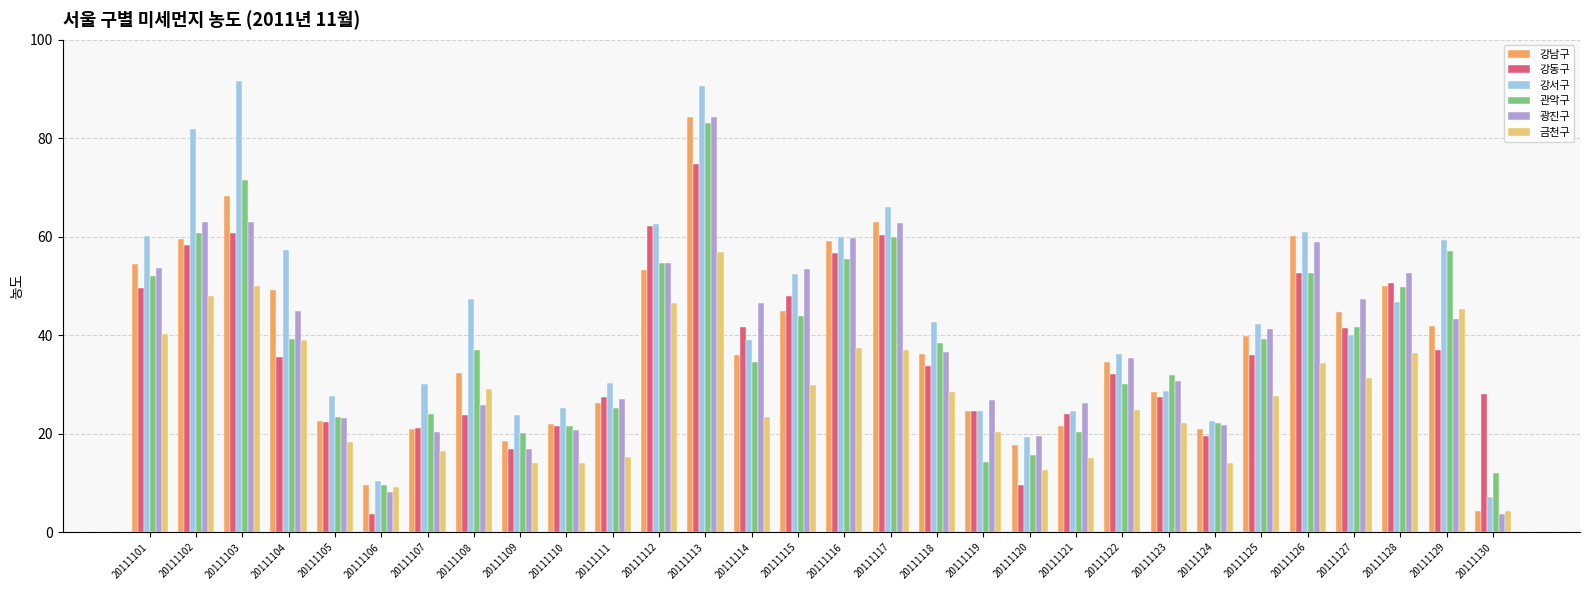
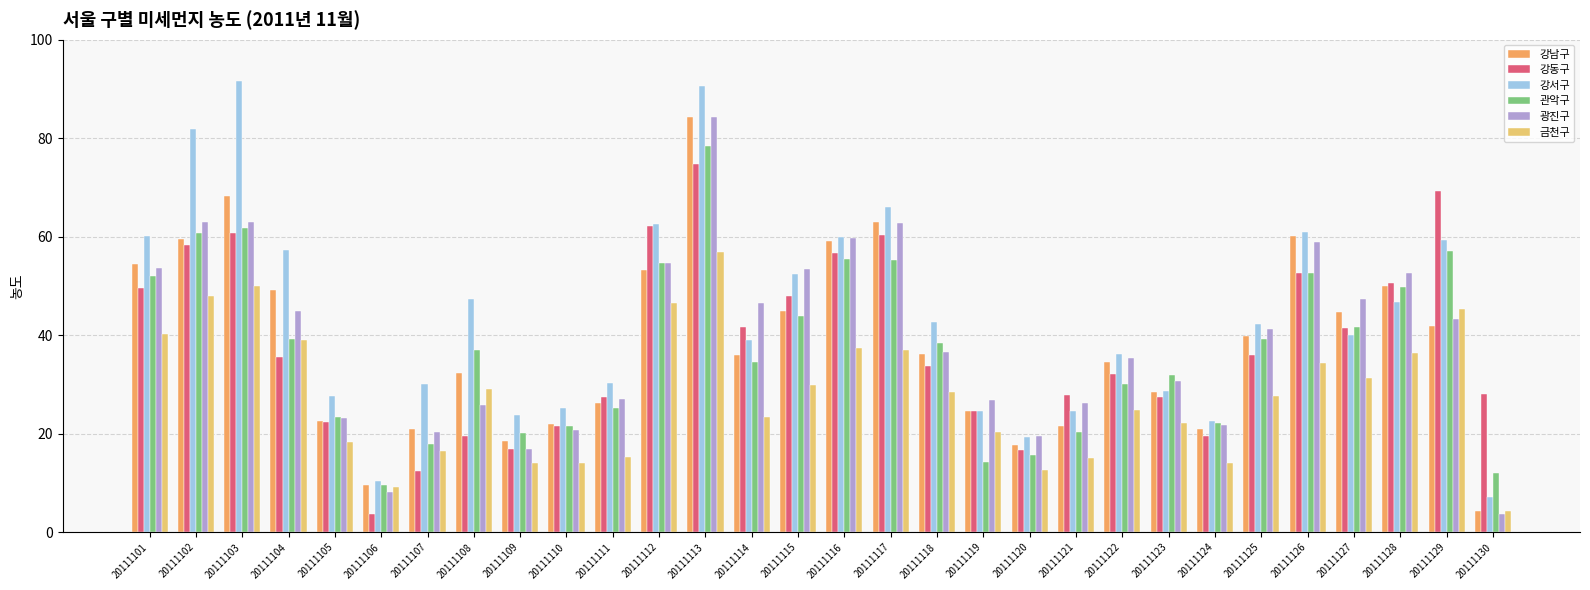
관악구, 20111103: 71 -> 62
강동구, 20111107: 21 -> 12
관악구, 20111107: 24 -> 18
강동구, 20111108: 24 -> 20
관악구, 20111113: 83 -> 78
관악구, 20111117: 60 -> 55
강동구, 20111120: 10 -> 17
강동구, 20111121: 24 -> 28
강동구, 20111129: 37 -> 69
